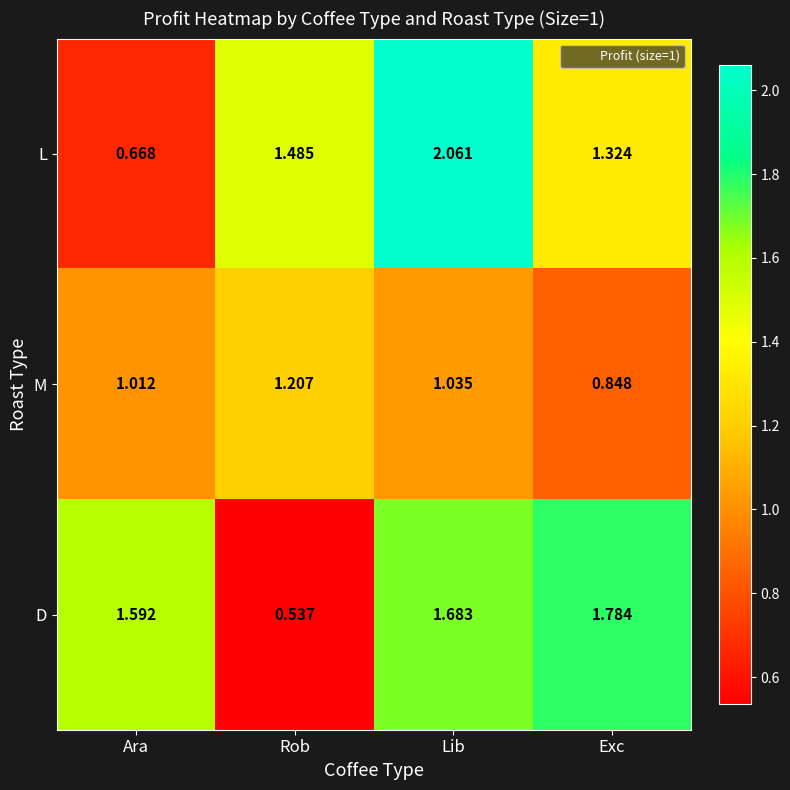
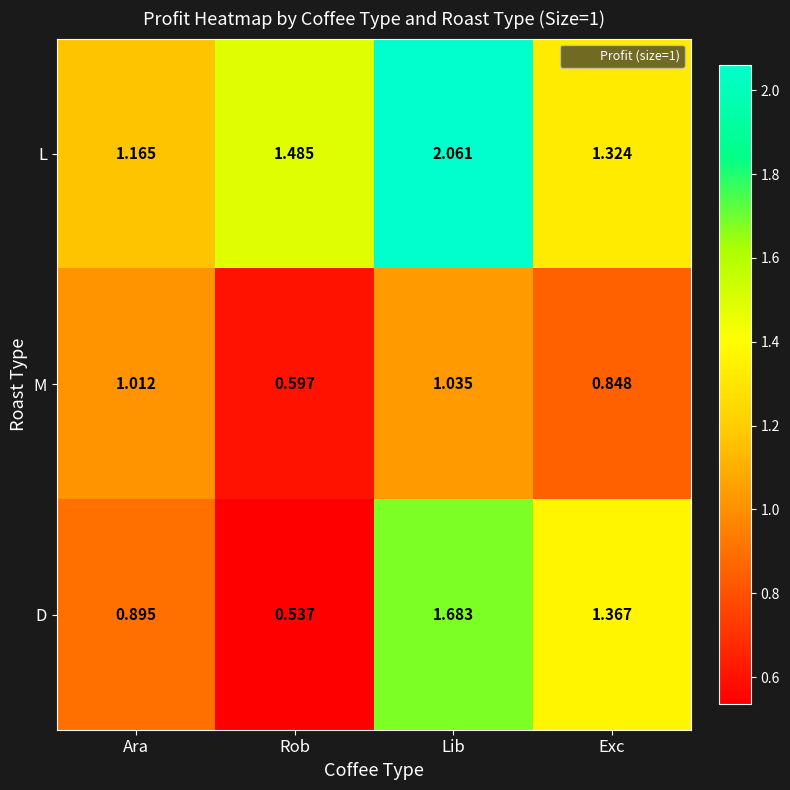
L, Ara: 0.668 -> 1.165
M, Rob: 1.207 -> 0.597
D, Ara: 1.592 -> 0.895
D, Exc: 1.784 -> 1.367
